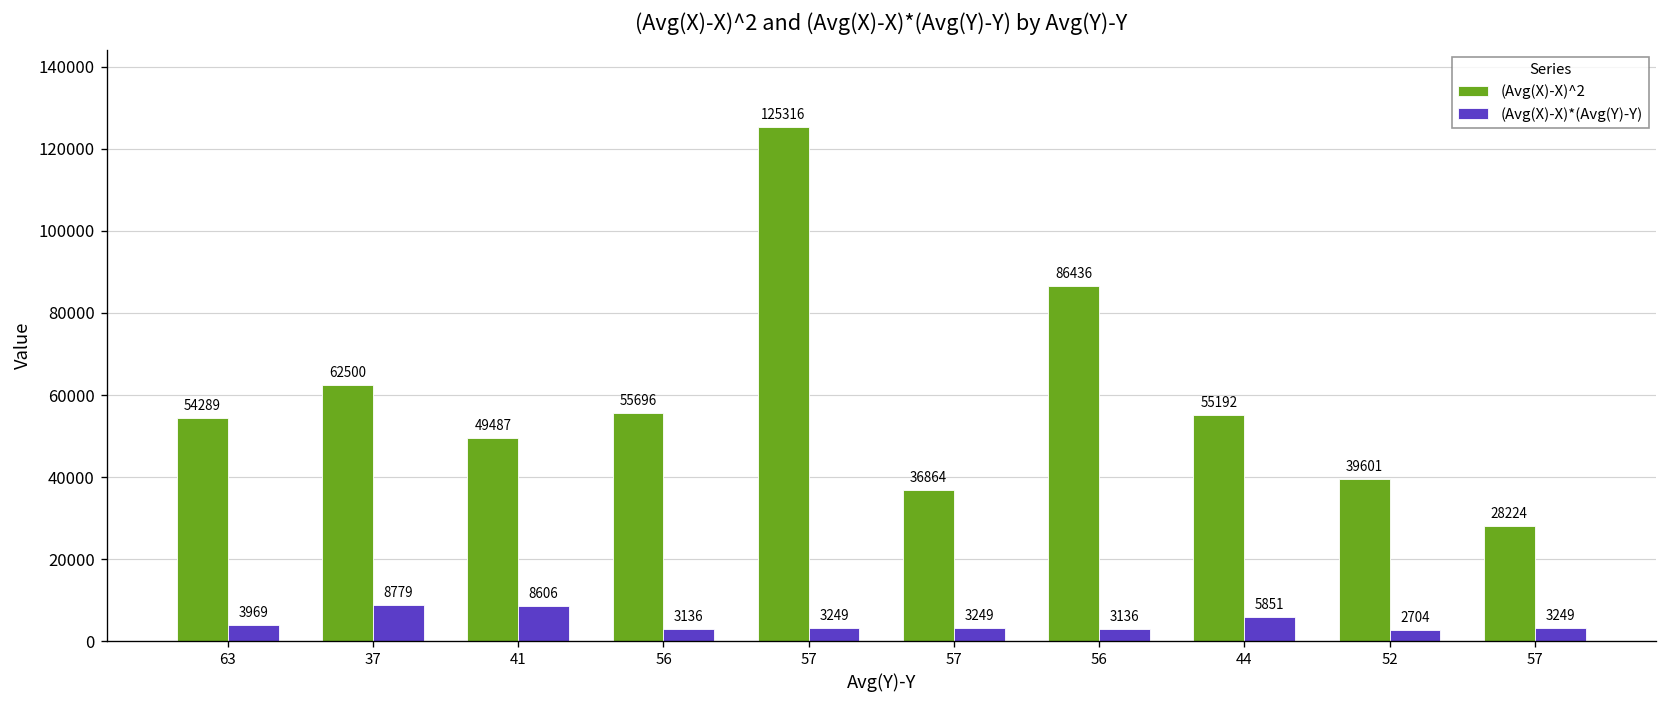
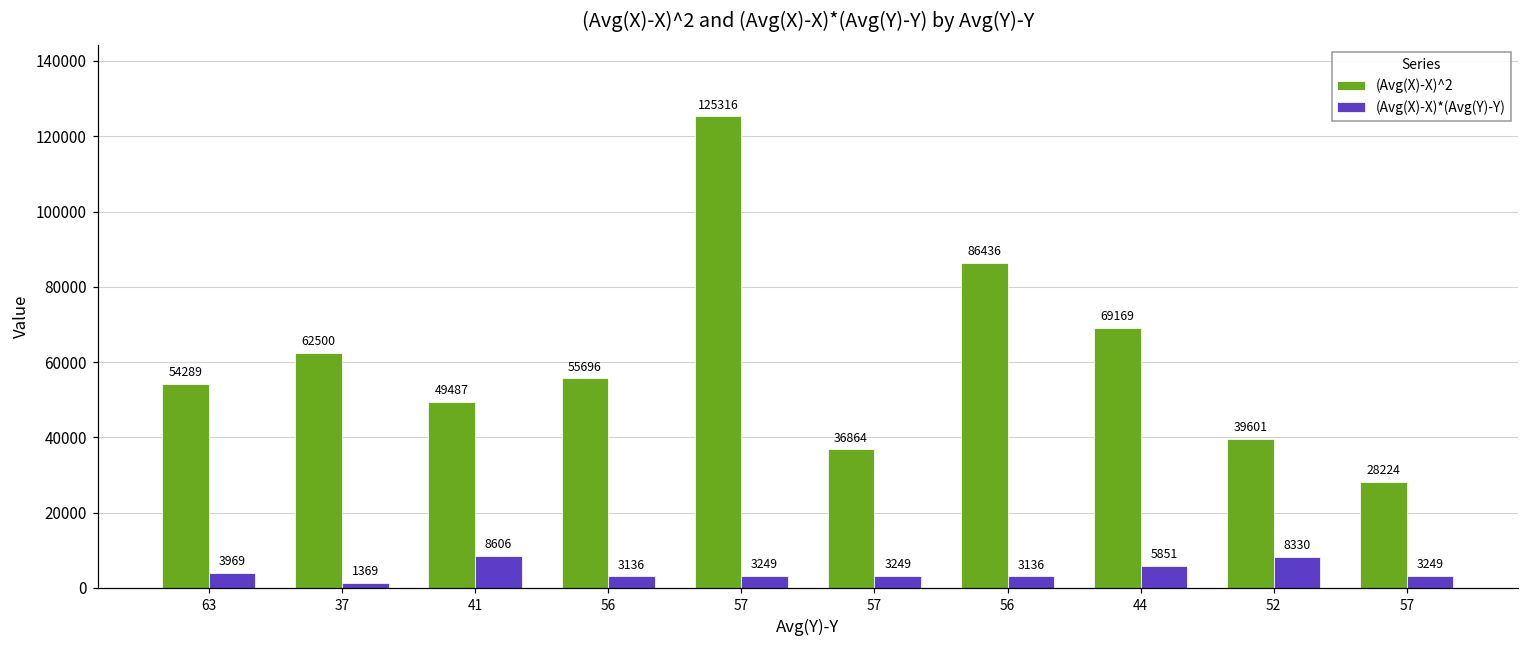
(Avg(X)-X)*(Avg(Y)-Y), 37: 8779 -> 1369
(Avg(X)-X)^2, 44: 55192 -> 69169
(Avg(X)-X)*(Avg(Y)-Y), 52: 2704 -> 8330
